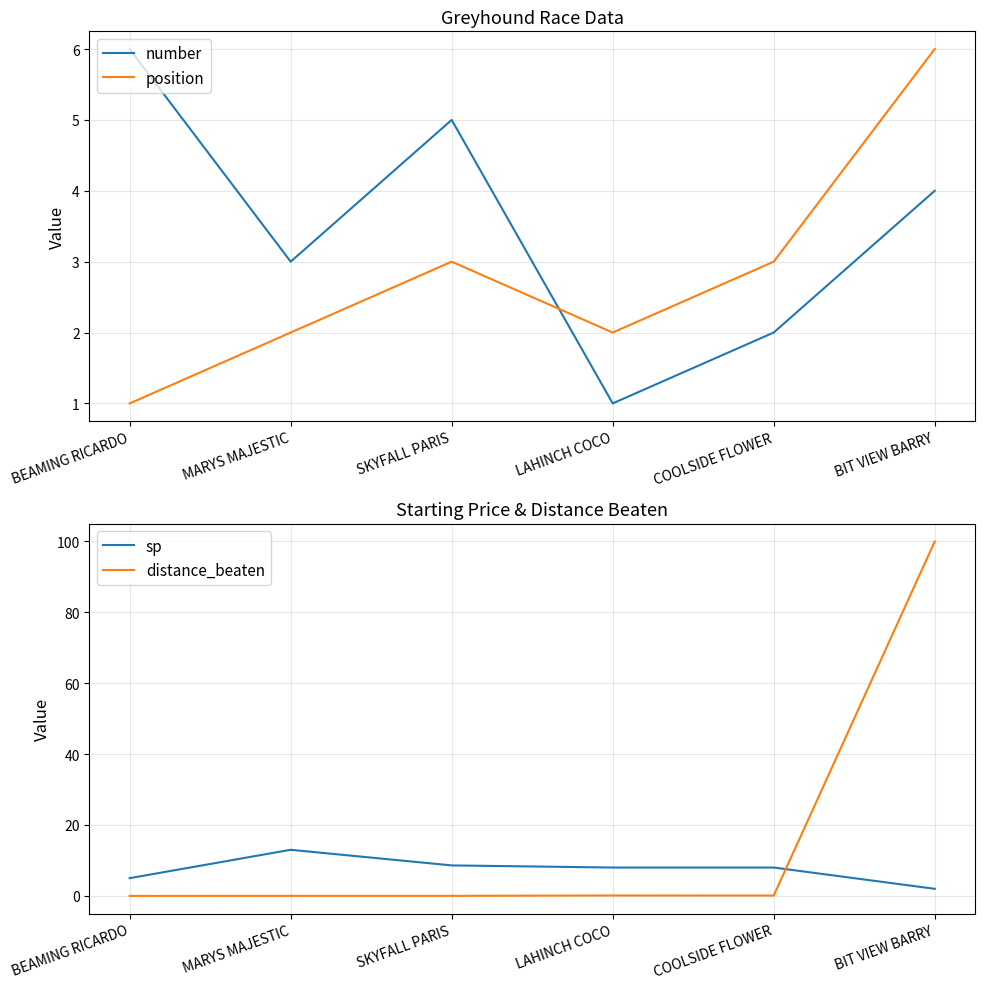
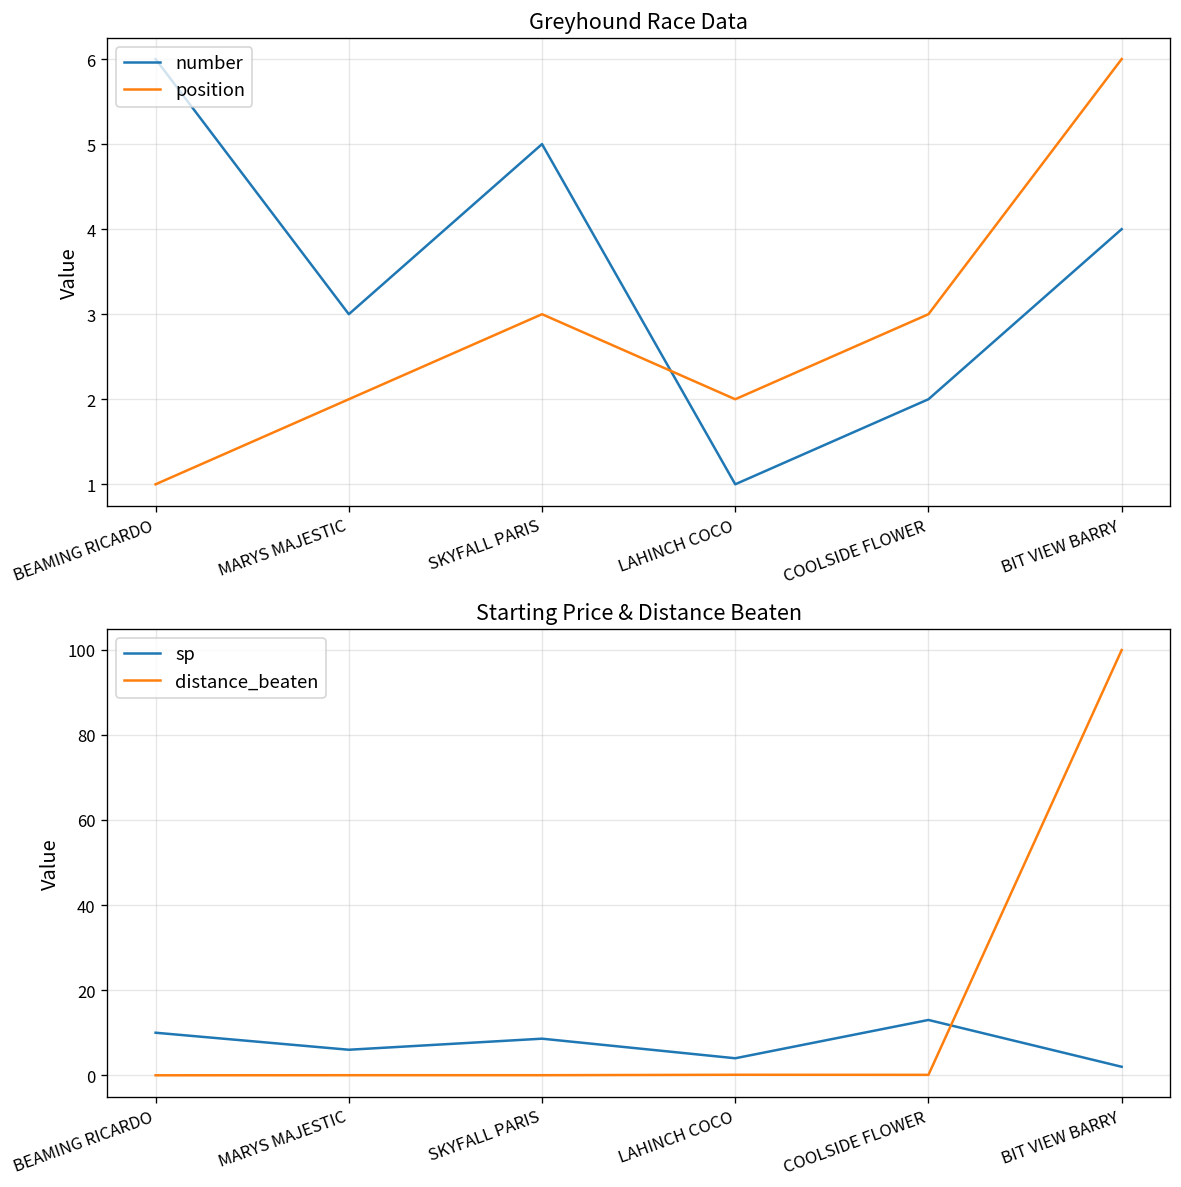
Starting Price & Distance Beaten, sp, BEAMING RICARDO: 5 -> 10
Starting Price & Distance Beaten, sp, MARYS MAJESTIC: 13 -> 6
Starting Price & Distance Beaten, sp, LAHINCH COCO: 8 -> 4
Starting Price & Distance Beaten, sp, COOLSIDE FLOWER: 8 -> 13
